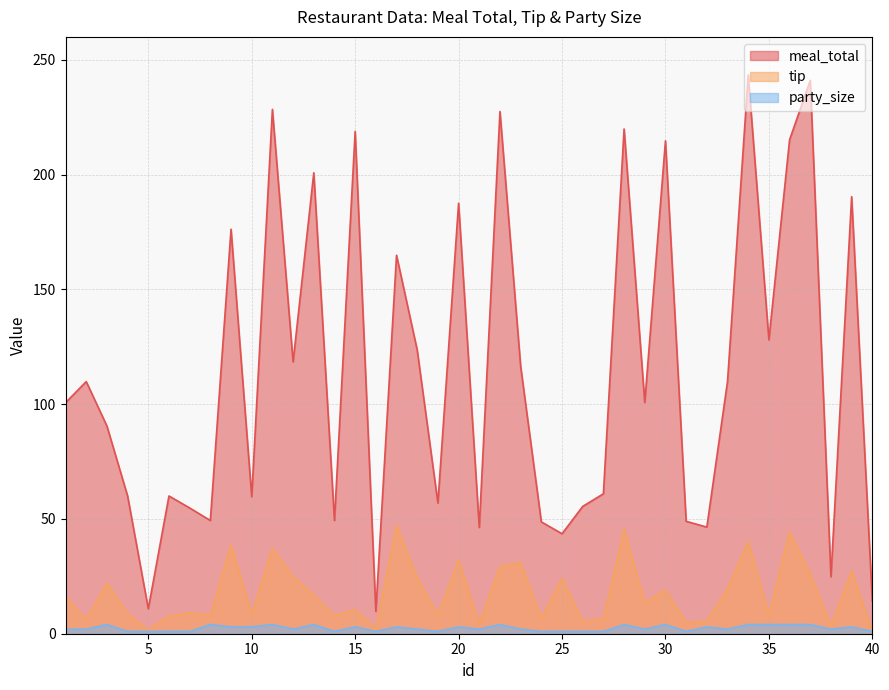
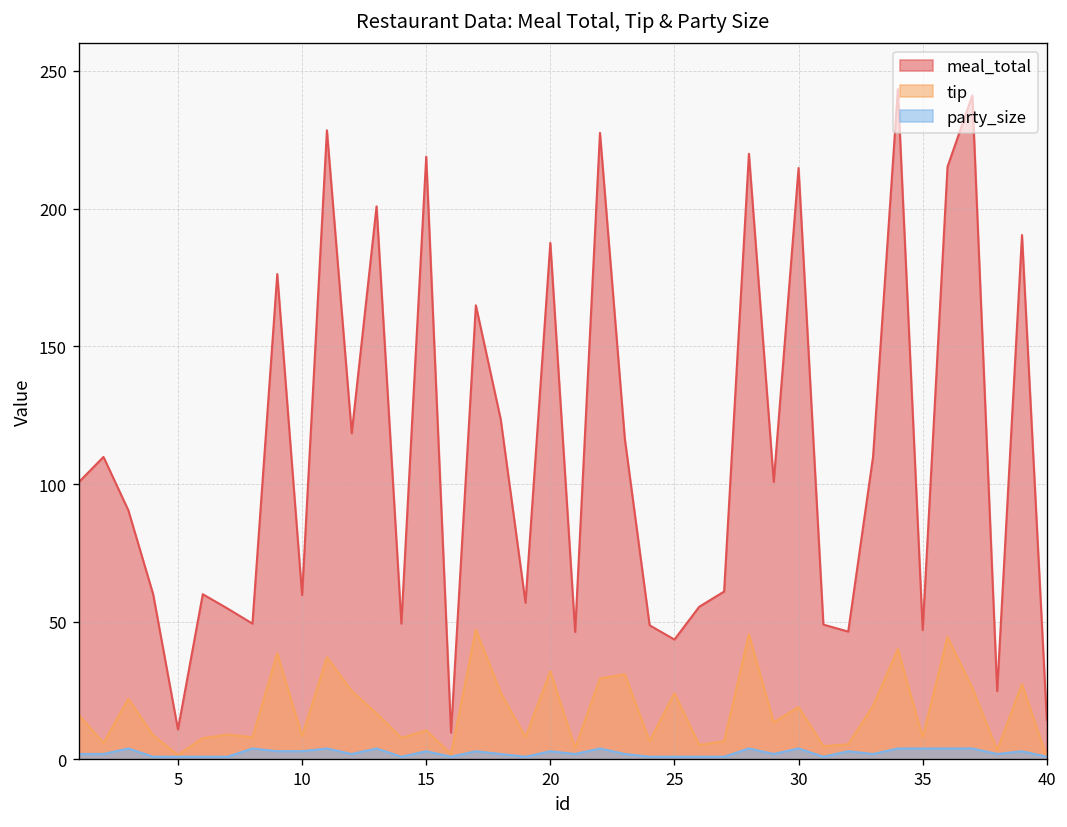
meal_total, 35: 128 -> 47
